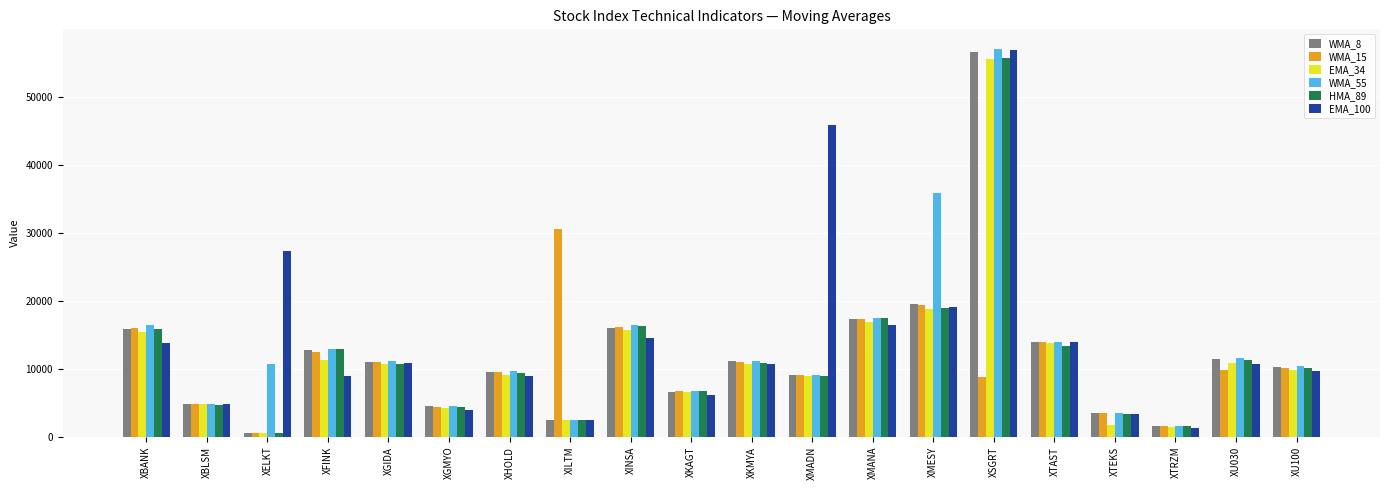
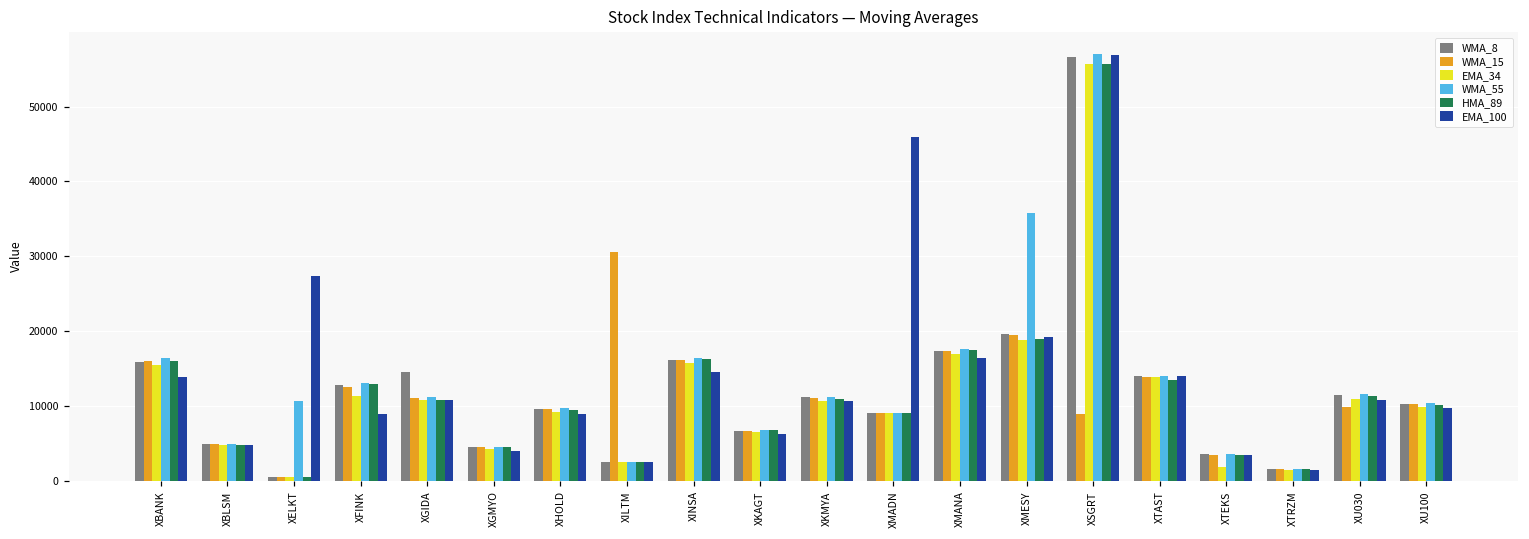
WMA_8, XGIDA: 11000 -> 15000
